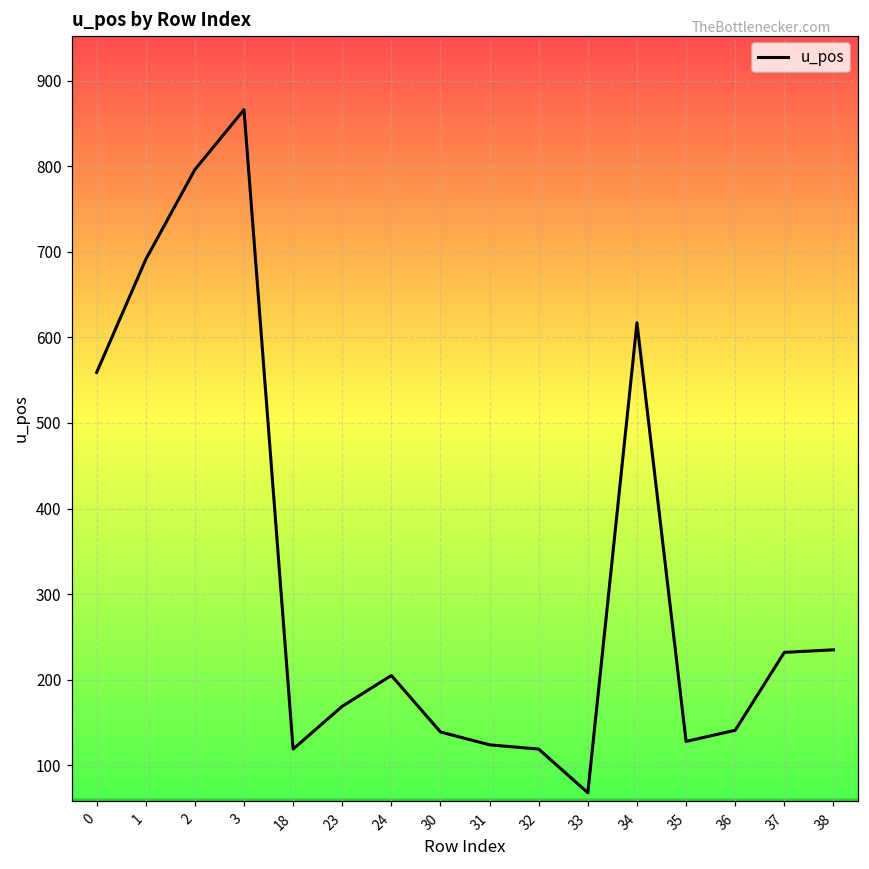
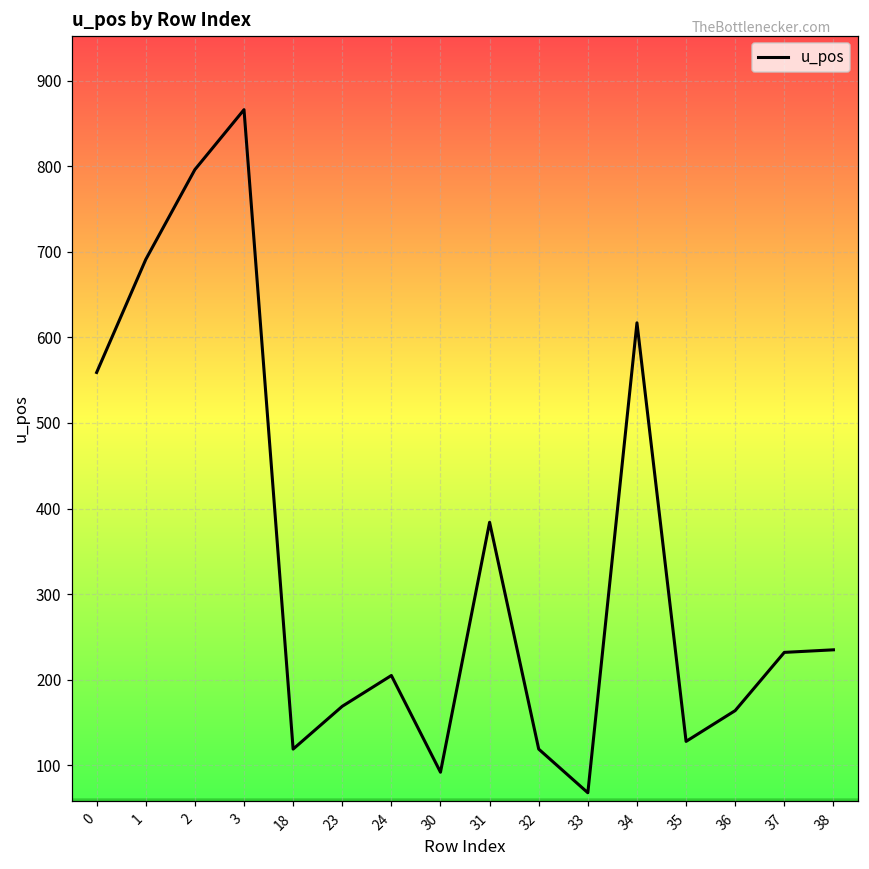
30: 140 -> 90
31: 120 -> 380
36: 140 -> 160
